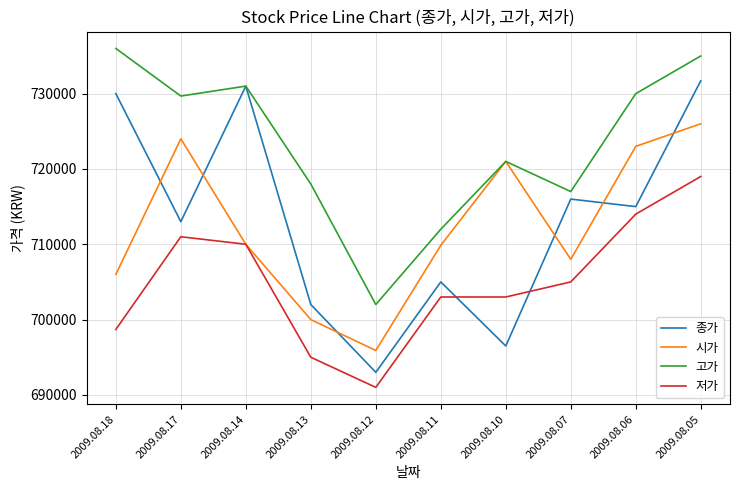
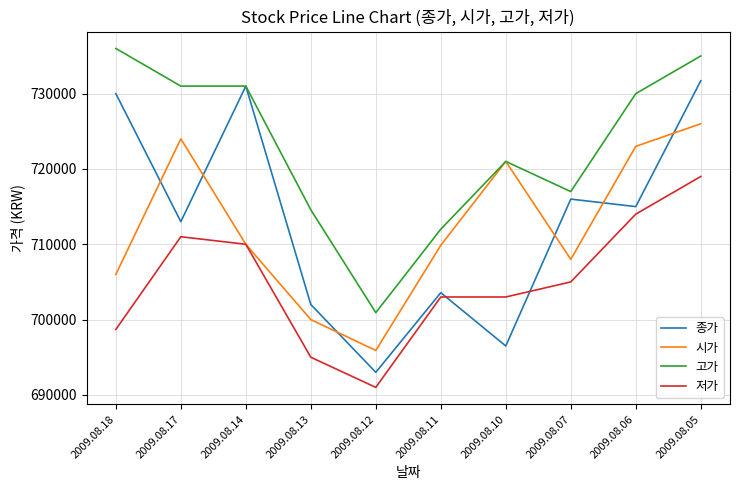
고가, 2009.08.17: 730000 -> 731000
고가, 2009.08.13: 718000 -> 715000
고가, 2009.08.12: 702000 -> 701000
종가, 2009.08.11: 705000 -> 704000
